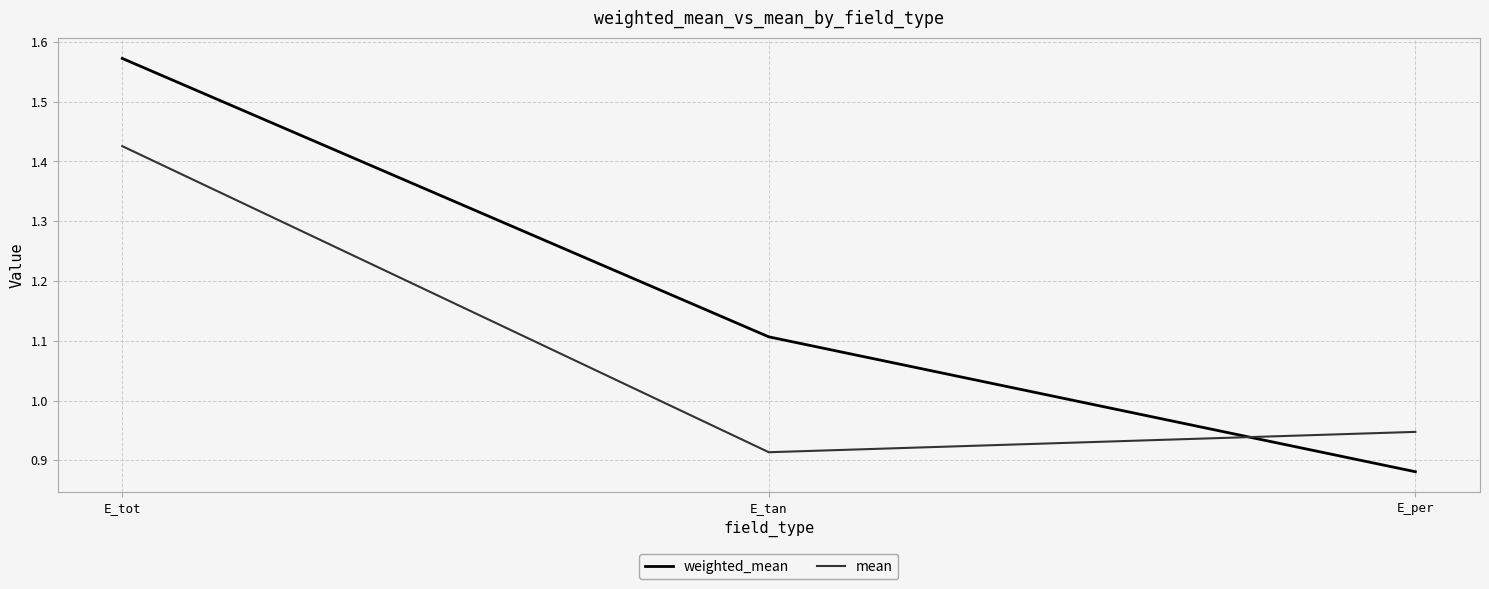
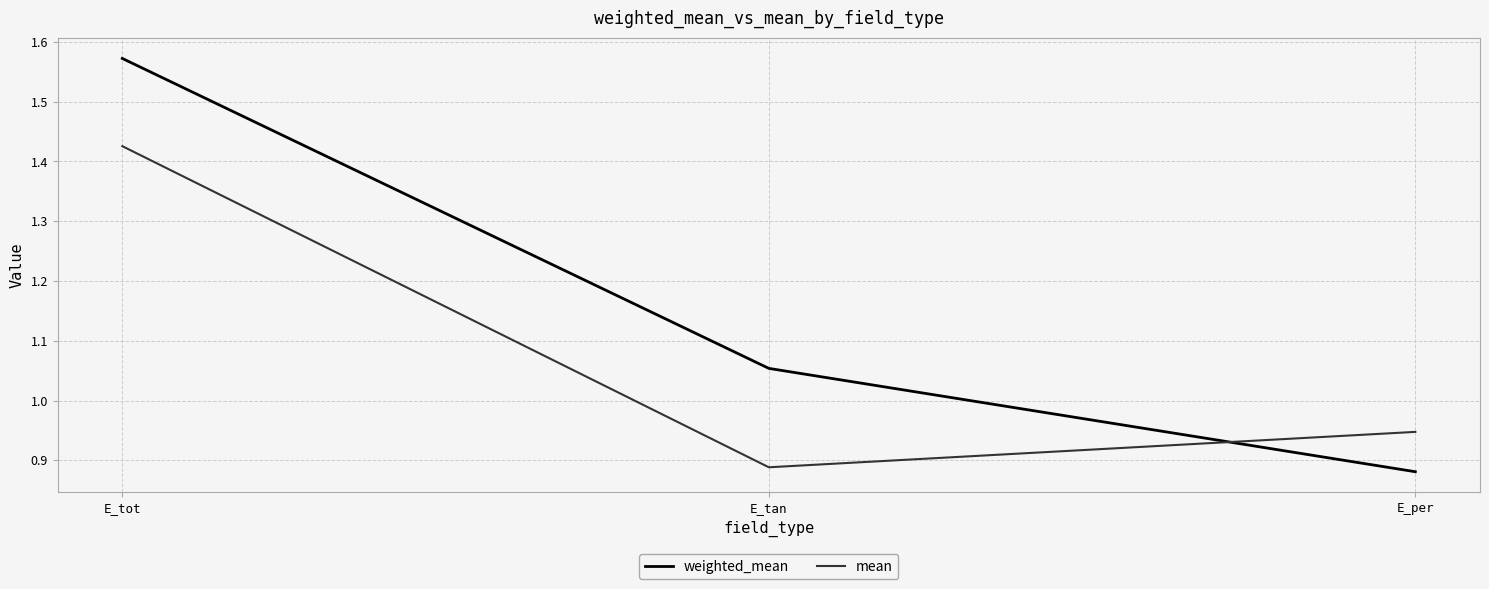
weighted_mean, E_tan: 1.11 -> 1.05
mean, E_tan: 0.91 -> 0.89
